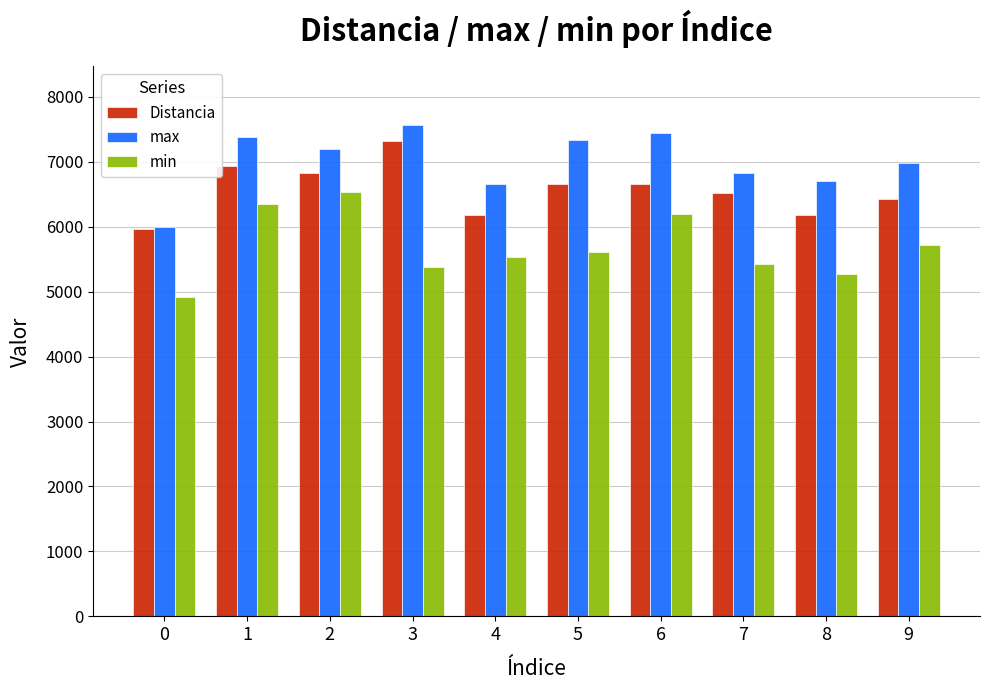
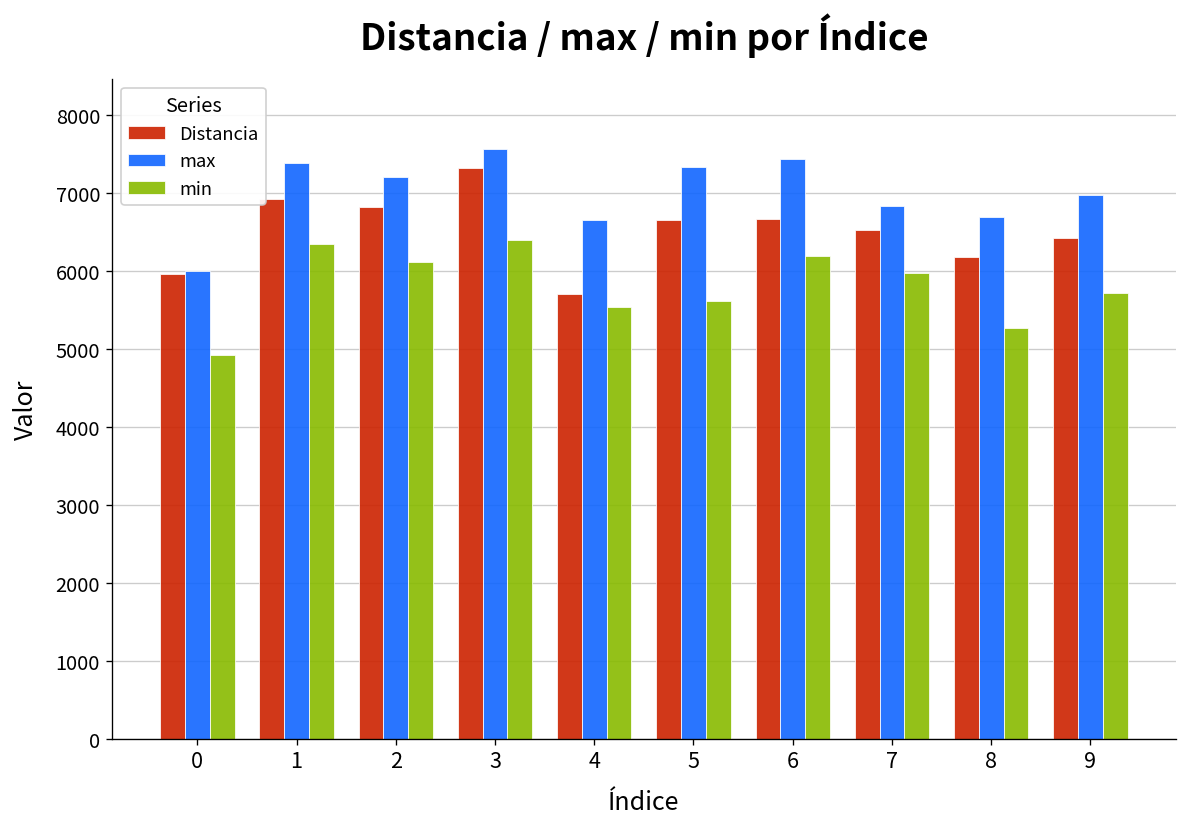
min, 2: 6500 -> 6100
min, 3: 5400 -> 6400
Distancia, 4: 6200 -> 5700
min, 7: 5400 -> 6000
